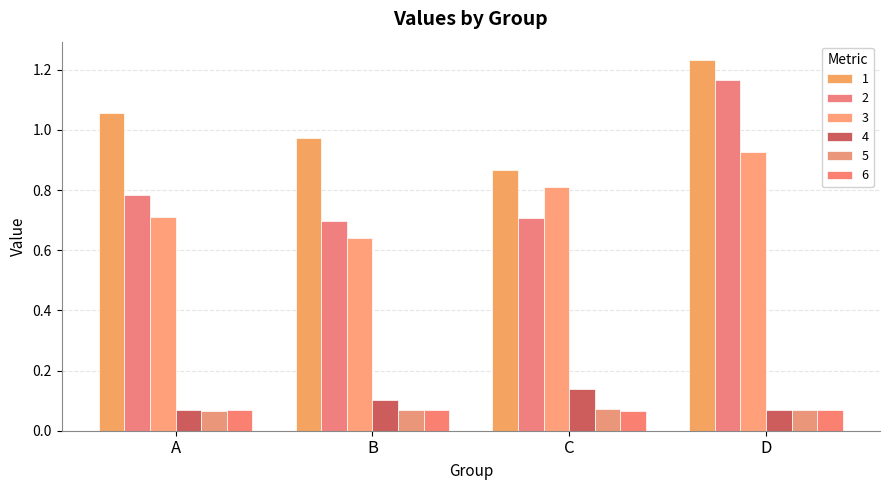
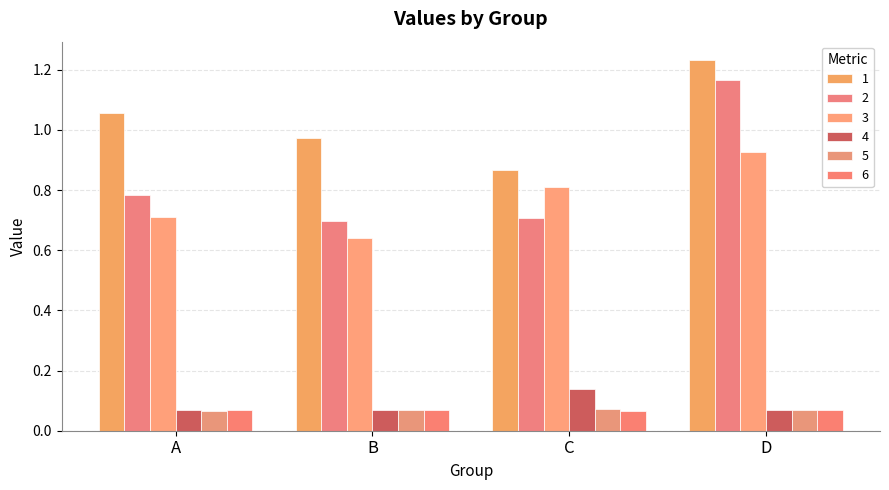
4, B: 0.10 -> 0.07
